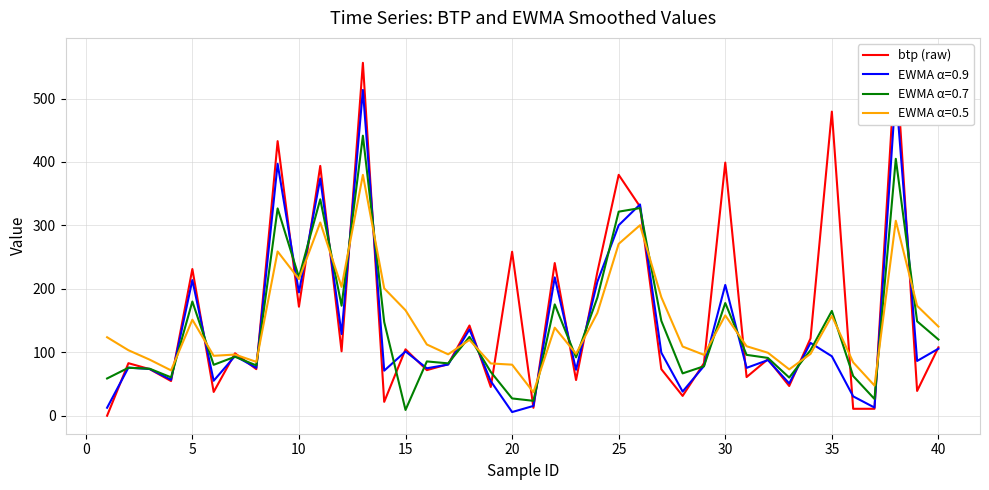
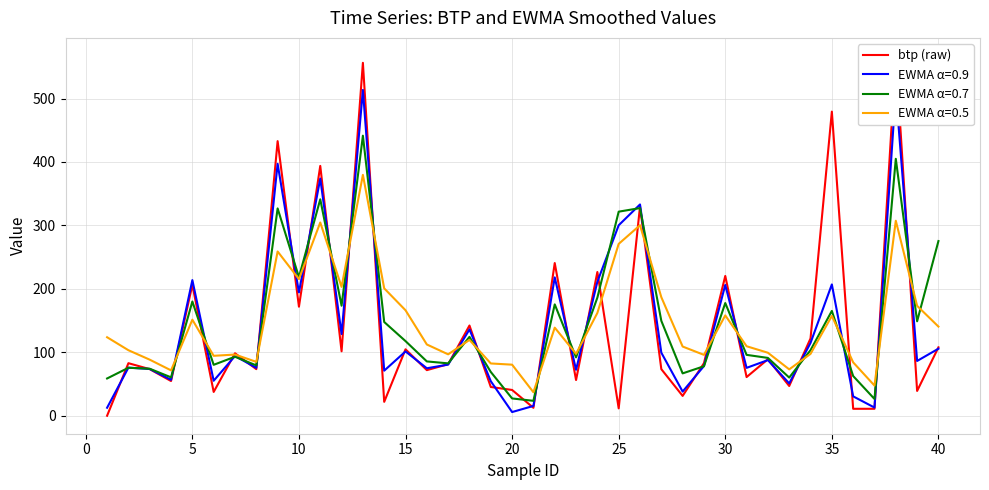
btp (raw), 5: 230 -> 210
EWMA α=0.7, 15: 10 -> 120
btp (raw), 20: 260 -> 40
btp (raw), 25: 380 -> 10
btp (raw), 30: 400 -> 220
EWMA α=0.9, 35: 90 -> 210
EWMA α=0.7, 40: 120 -> 280
